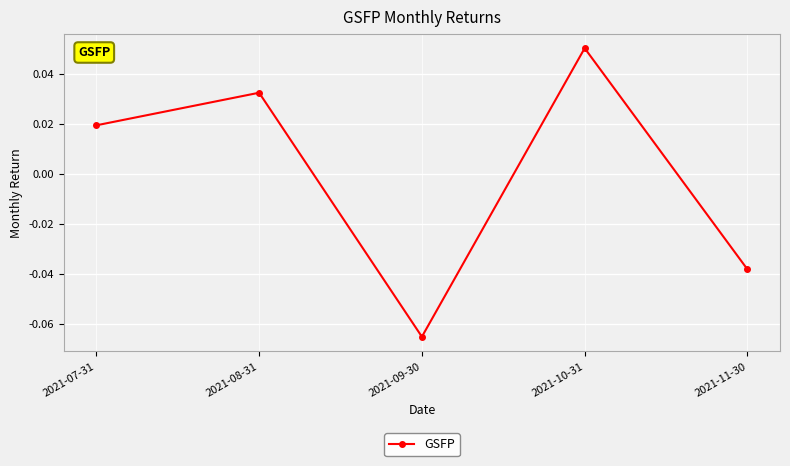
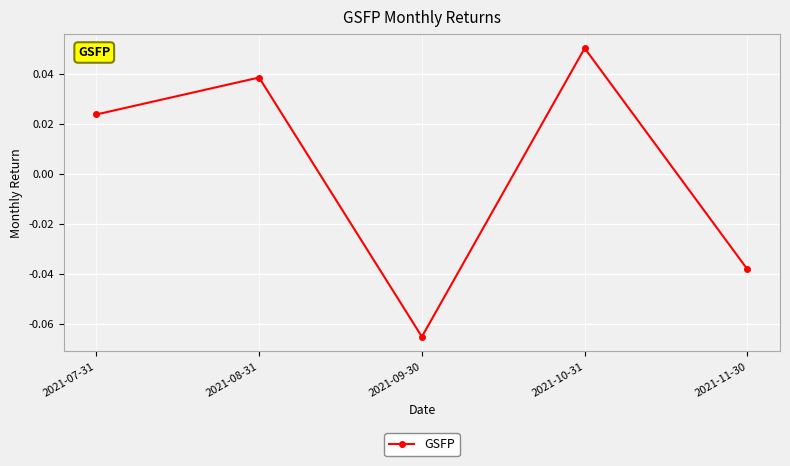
2021-07-31: 0.020 -> 0.024
2021-08-31: 0.033 -> 0.039
